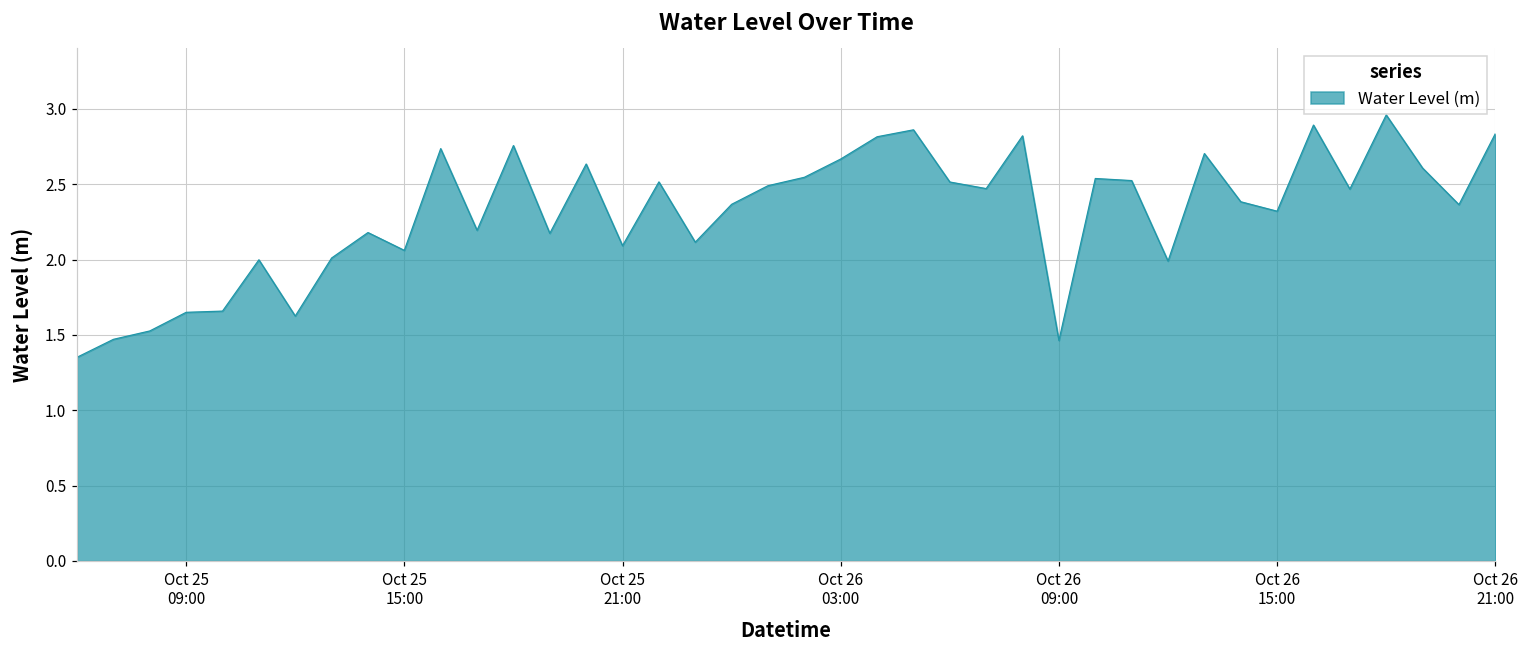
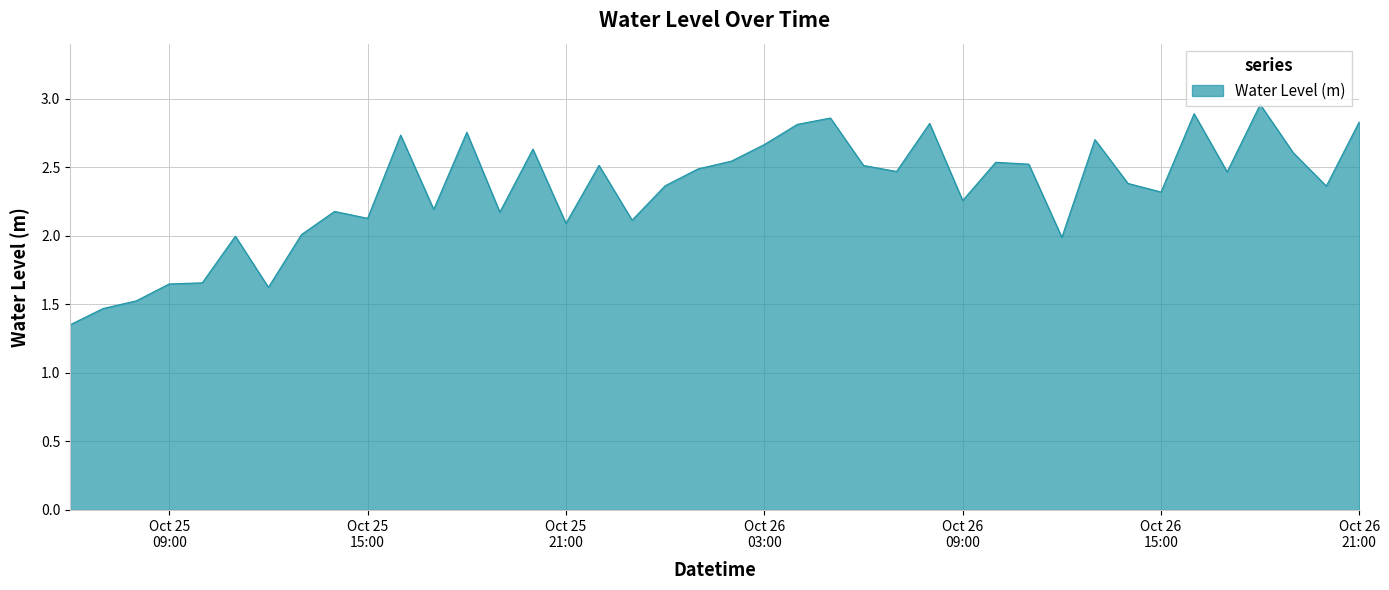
Oct 25 15:00: 2.06 -> 2.13
Oct 26 09:00: 1.46 -> 2.26
